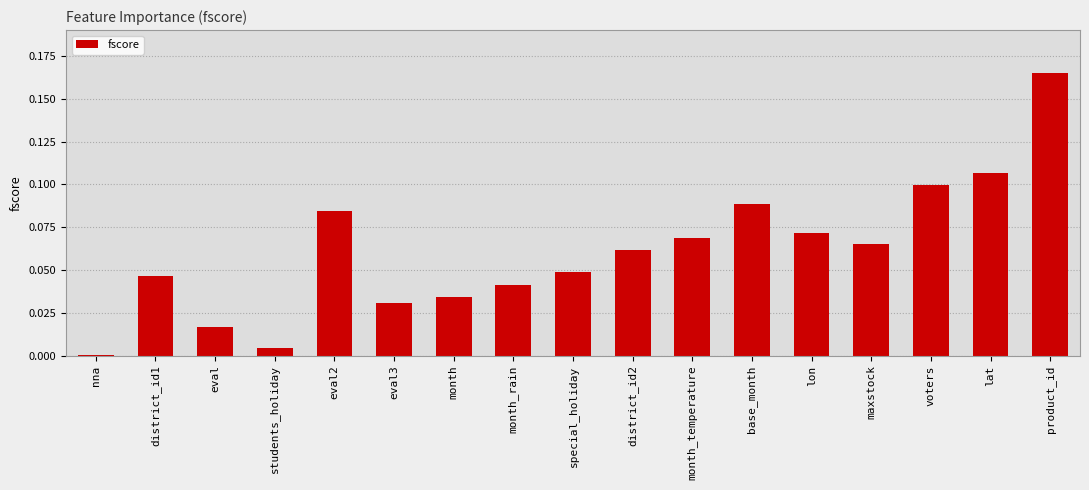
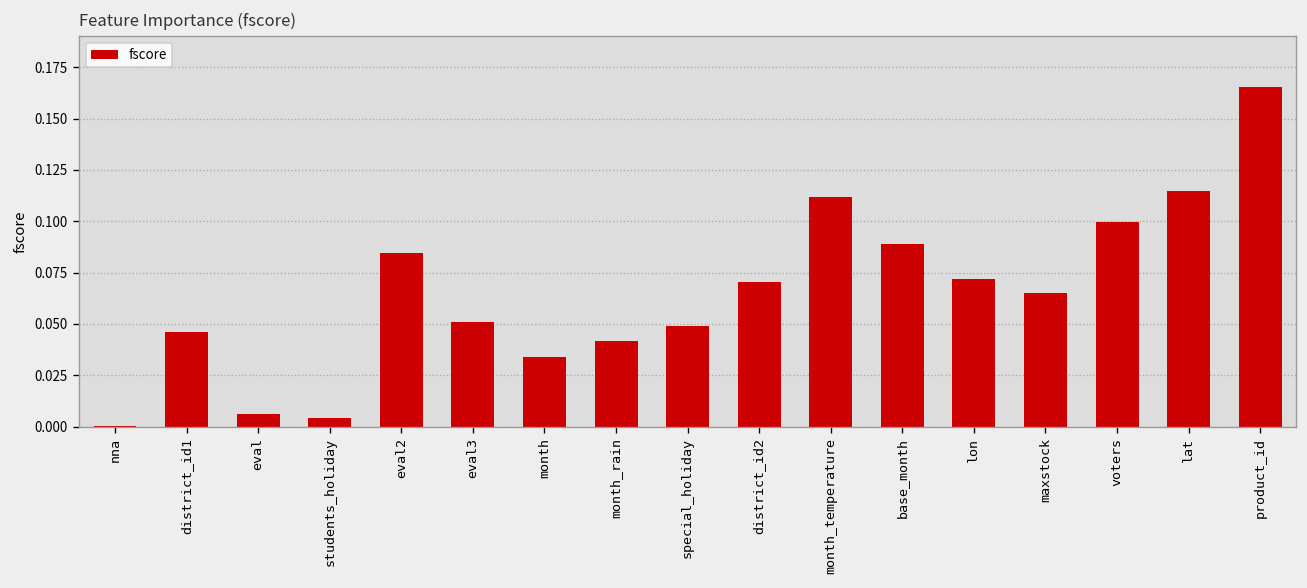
eval: 0.017 -> 0.006
eval3: 0.030 -> 0.051
district_id2: 0.062 -> 0.070
month_temperature: 0.069 -> 0.112
lat: 0.106 -> 0.115
